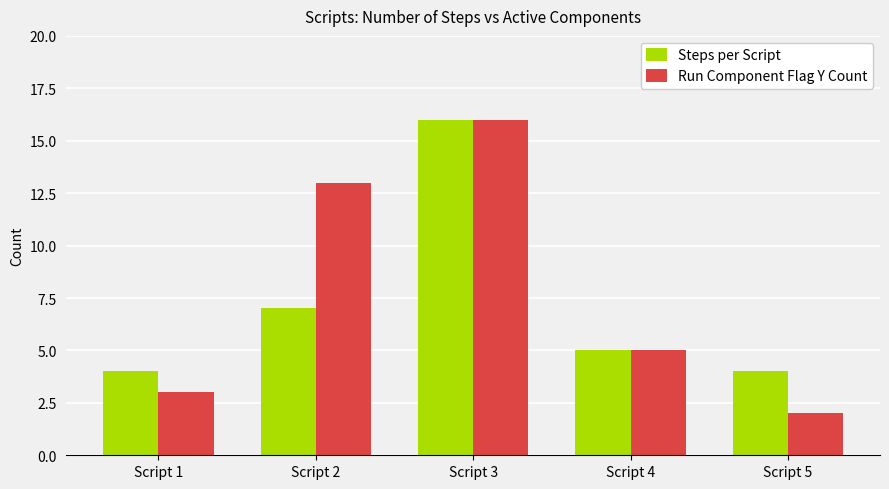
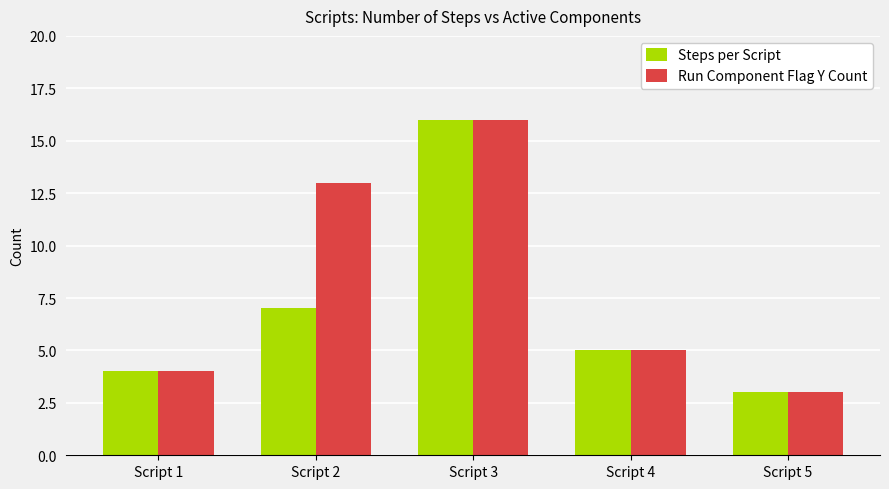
Run Component Flag Y Count, Script 1: 3 -> 4
Steps per Script, Script 5: 4 -> 3
Run Component Flag Y Count, Script 5: 2 -> 3
